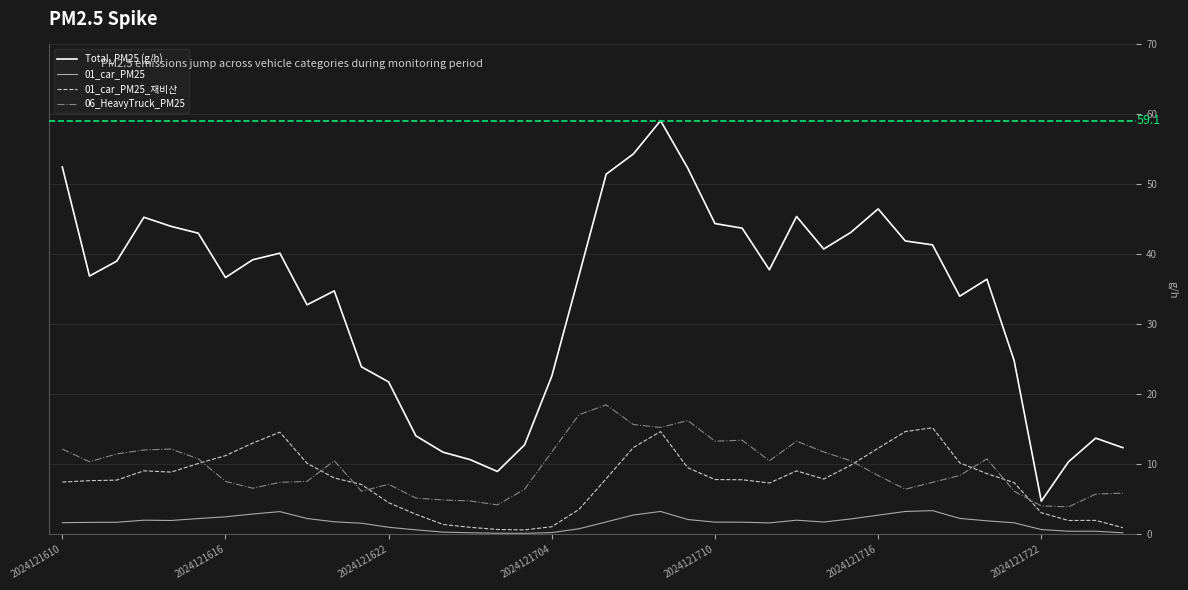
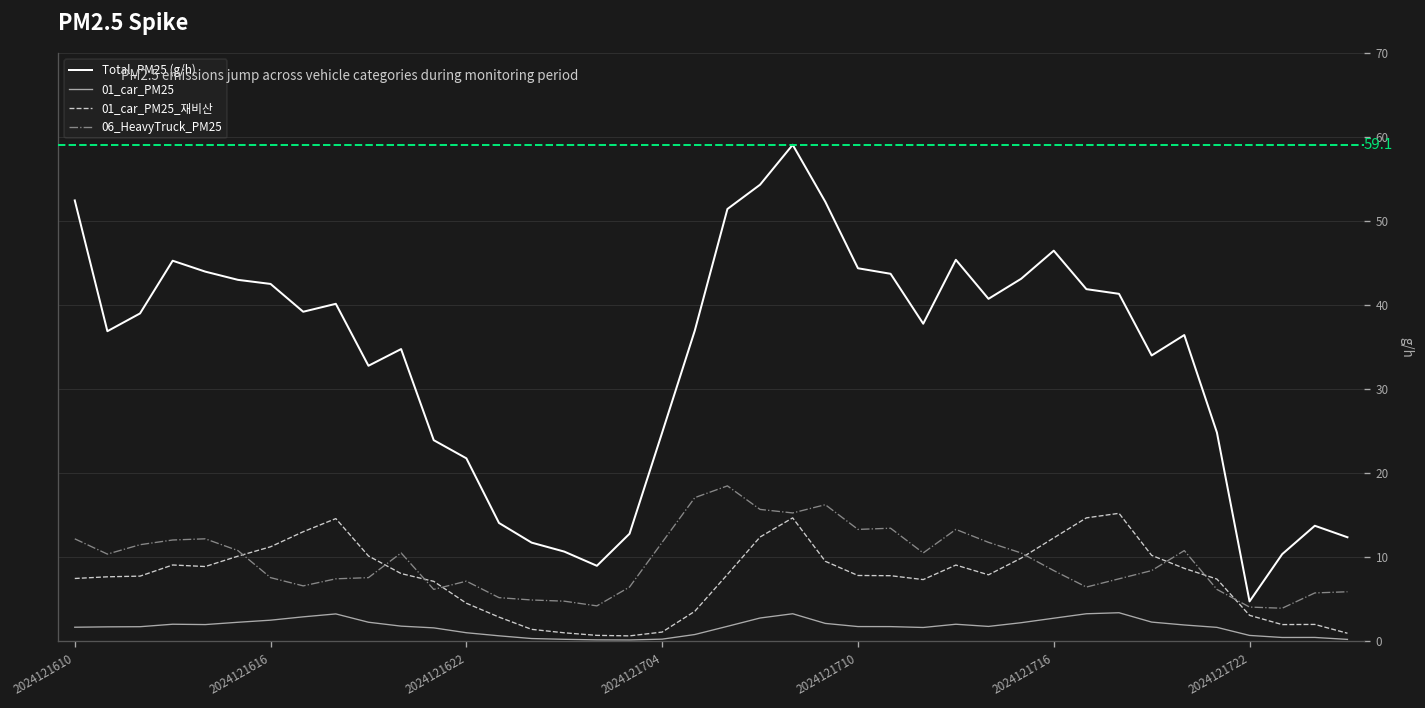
Total_PM25 (g/h), 2024121616: 37 -> 43
Total_PM25 (g/h), 2024121704: 23 -> 25
